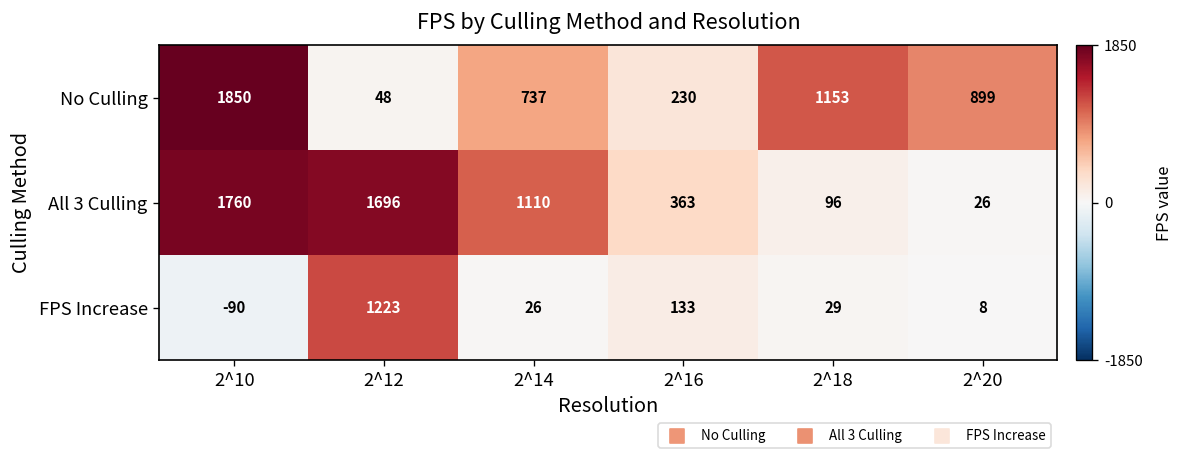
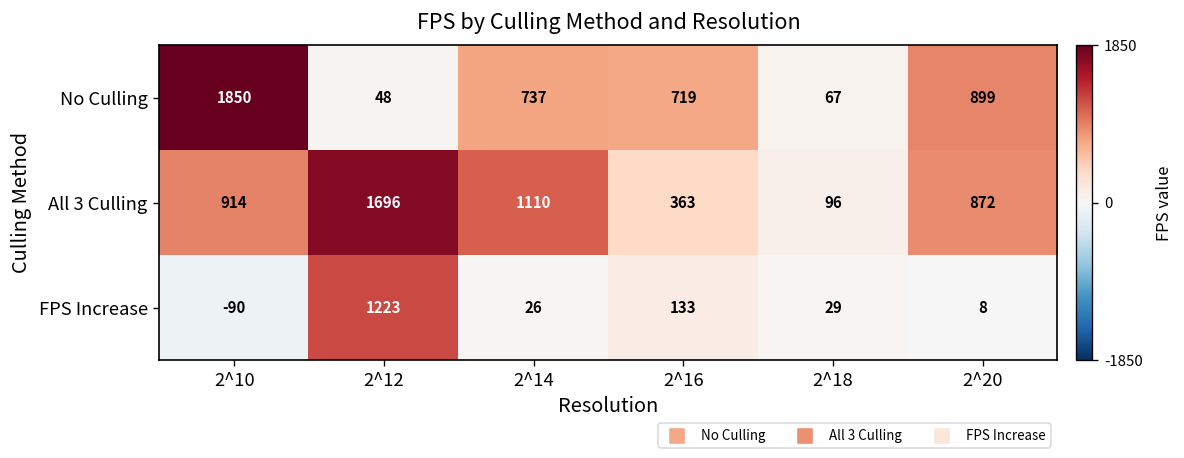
No Culling, 2^16: 230 -> 719
No Culling, 2^18: 1153 -> 67
All 3 Culling, 2^10: 1760 -> 914
All 3 Culling, 2^20: 26 -> 872
